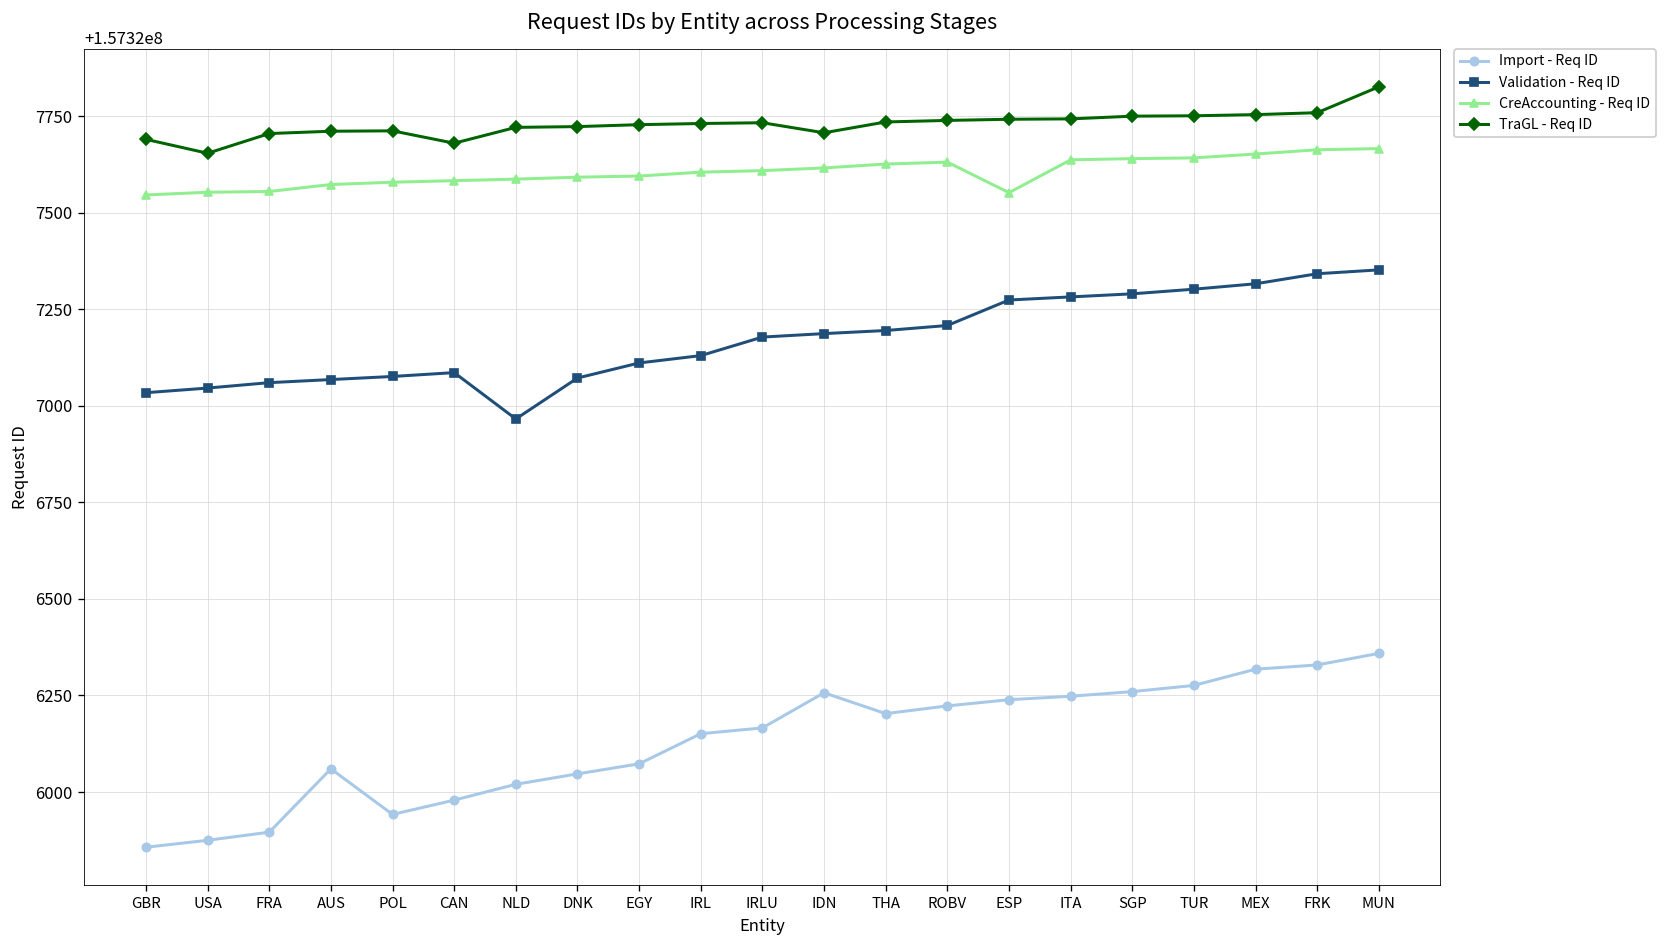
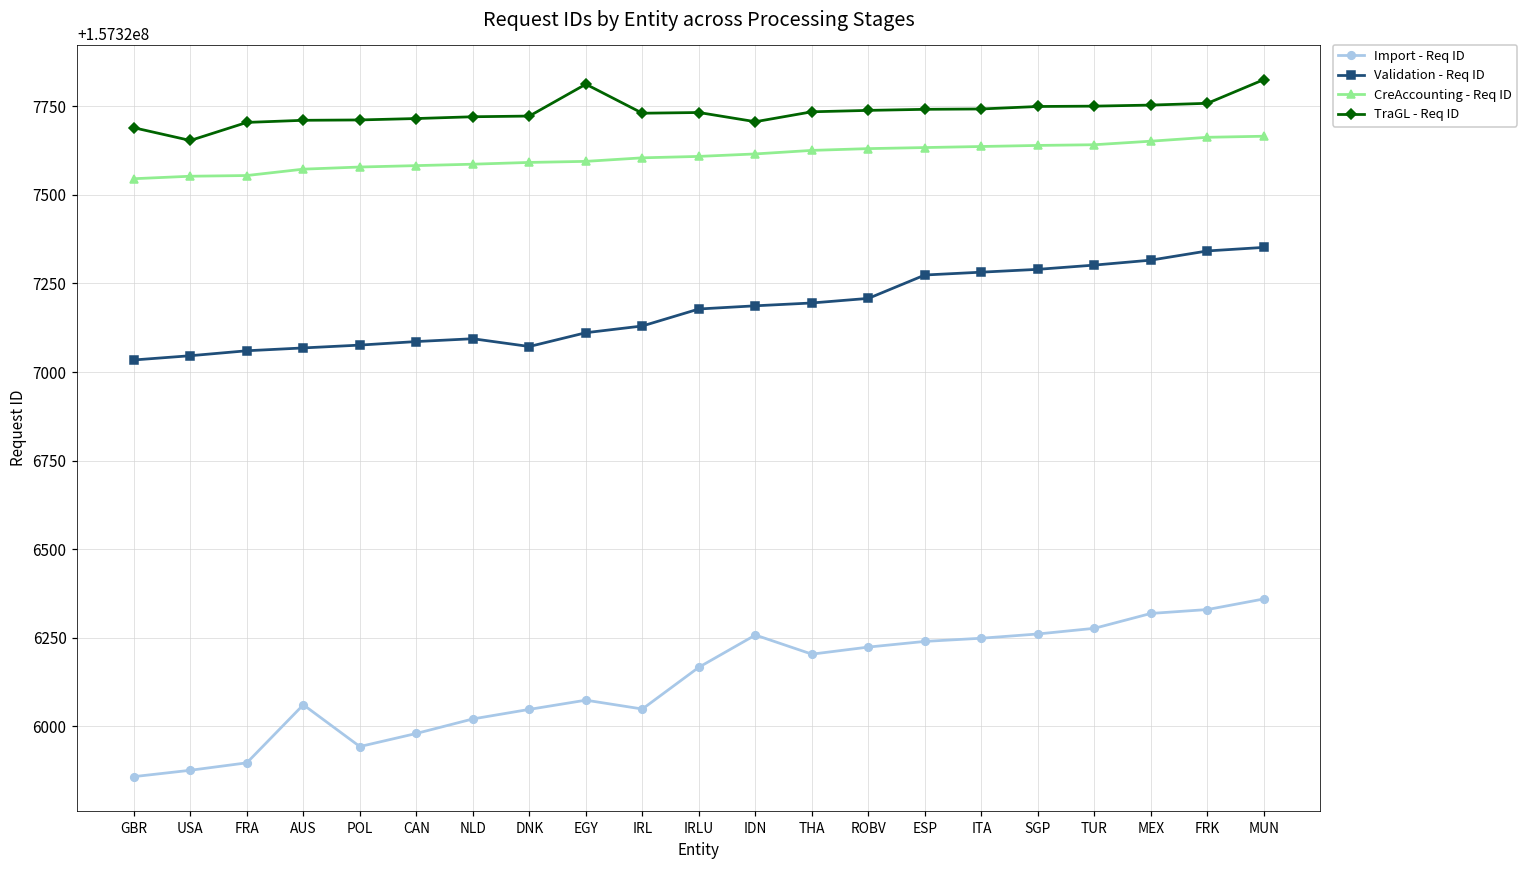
TraGL - Req ID, CAN: 157327680 -> 157327720
Validation - Req ID, NLD: 157326970 -> 157327090
TraGL - Req ID, EGY: 157327730 -> 157327810
Import - Req ID, IRL: 157326150 -> 157326050
CreAccounting - Req ID, ESP: 157327550 -> 157327630
